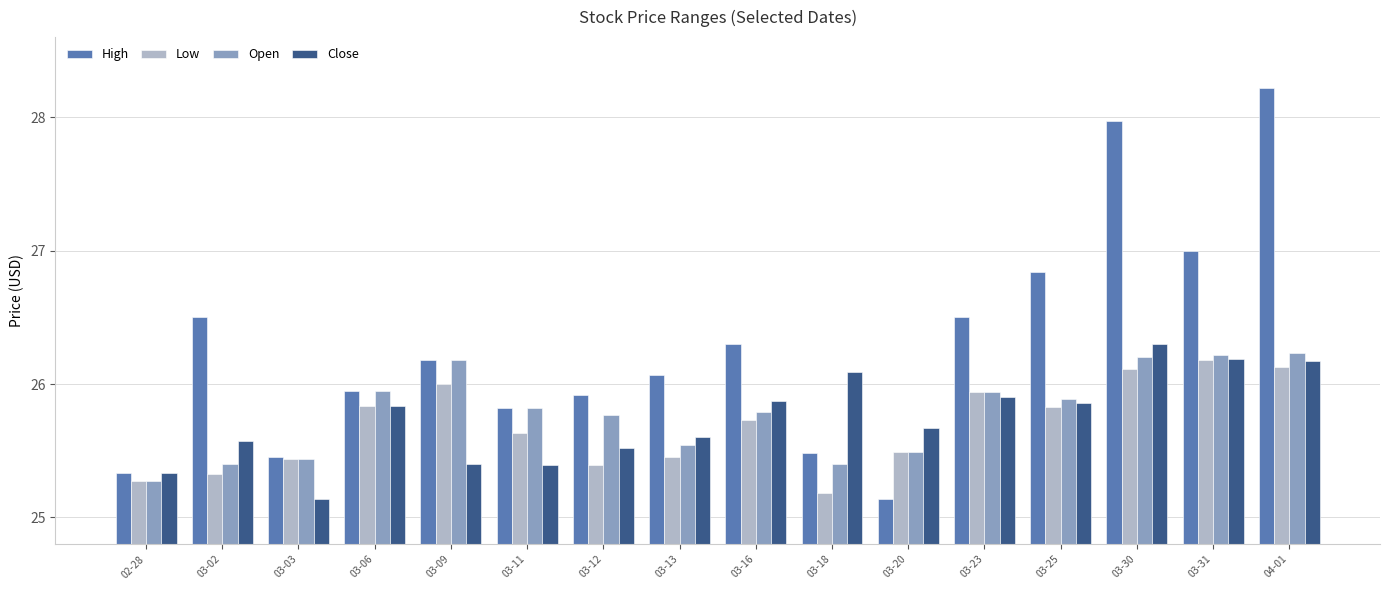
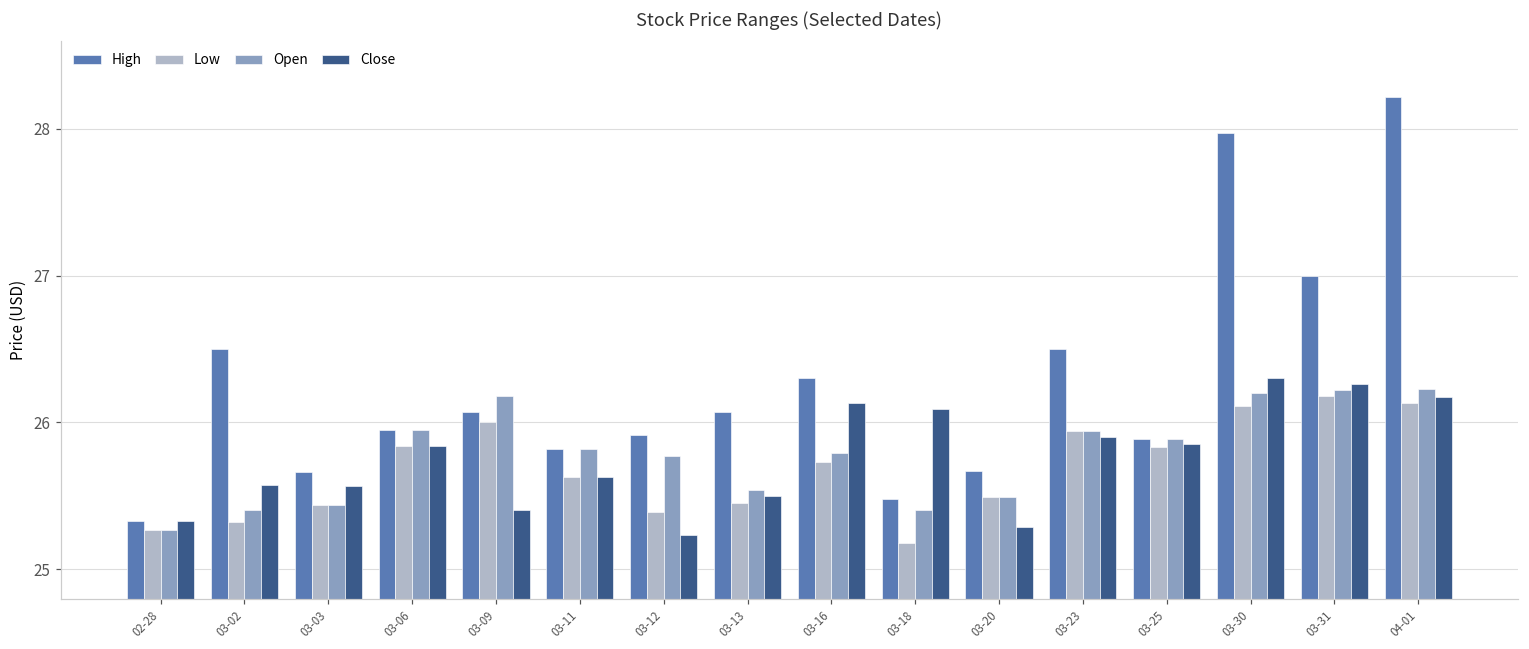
High, 03-03: 25.45 -> 25.66
Close, 03-03: 25.14 -> 25.57
High, 03-09: 26.18 -> 26.07
Close, 03-11: 25.39 -> 25.63
Close, 03-12: 25.52 -> 25.23
Close, 03-13: 25.60 -> 25.50
Close, 03-16: 25.87 -> 26.13
High, 03-20: 25.14 -> 25.67
Close, 03-20: 25.67 -> 25.29
High, 03-25: 26.84 -> 25.89
Close, 03-31: 26.19 -> 26.26
